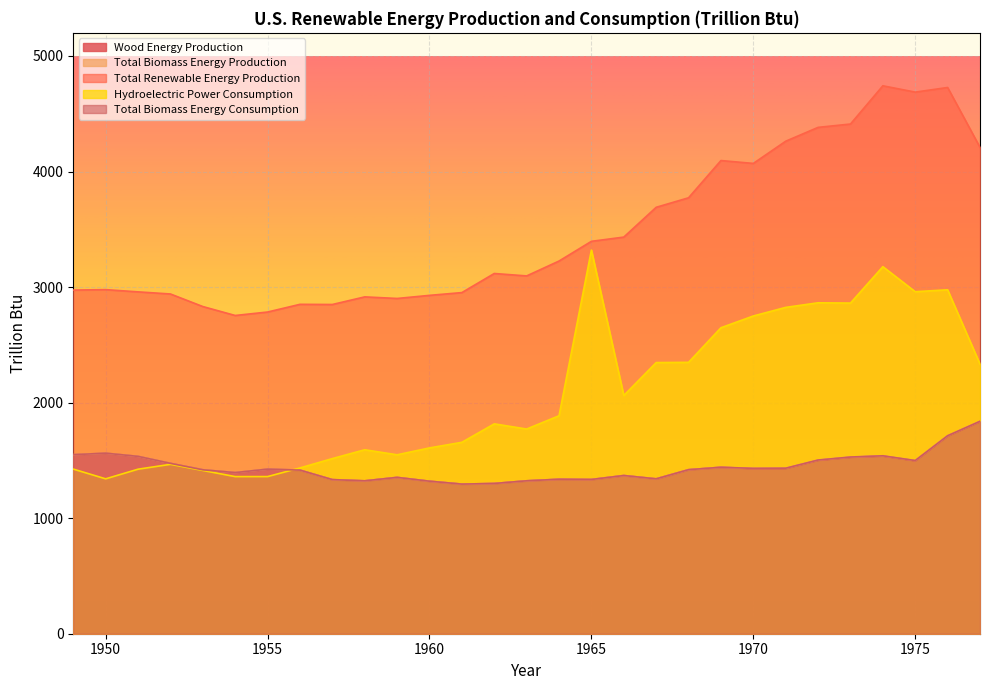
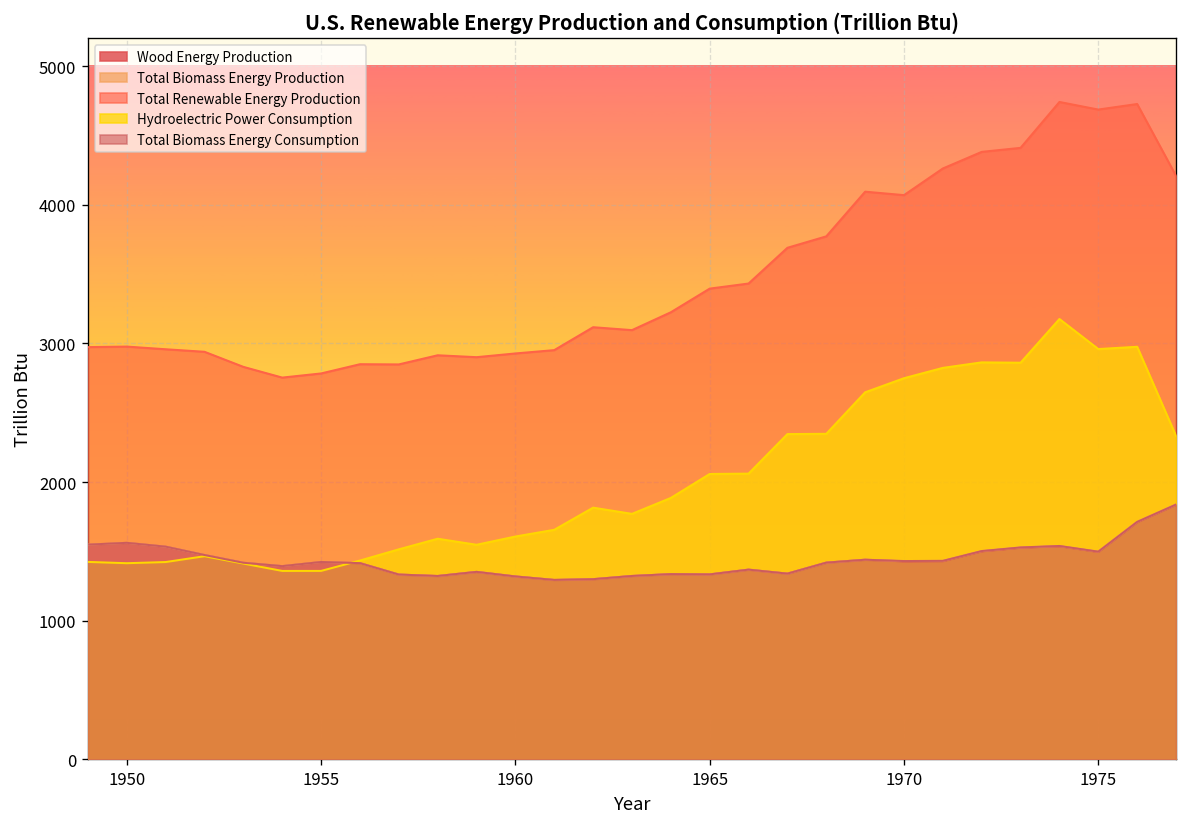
Hydroelectric Power Consumption, 1950: 1340 -> 1420
Hydroelectric Power Consumption, 1965: 3320 -> 2060
